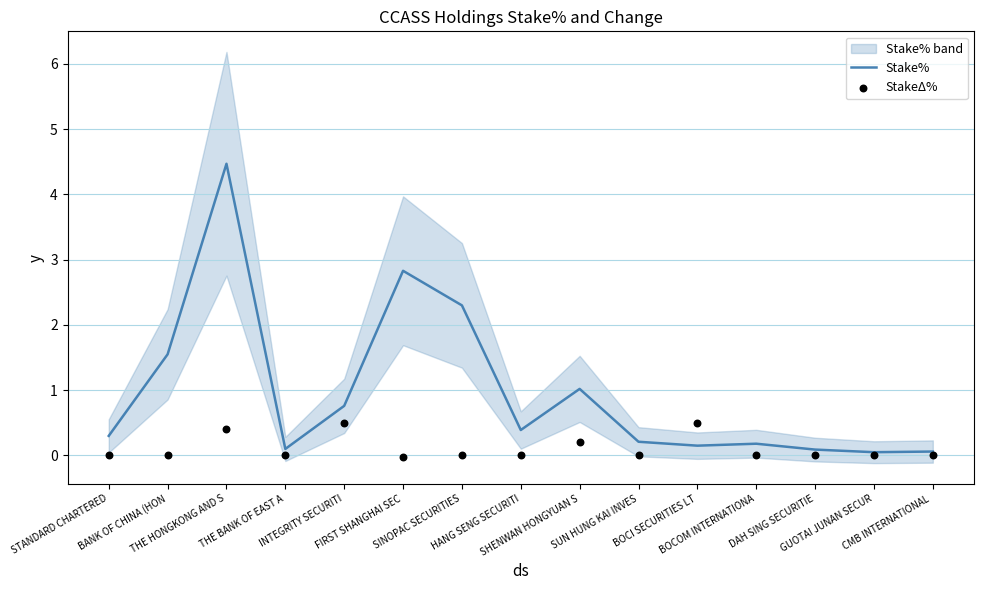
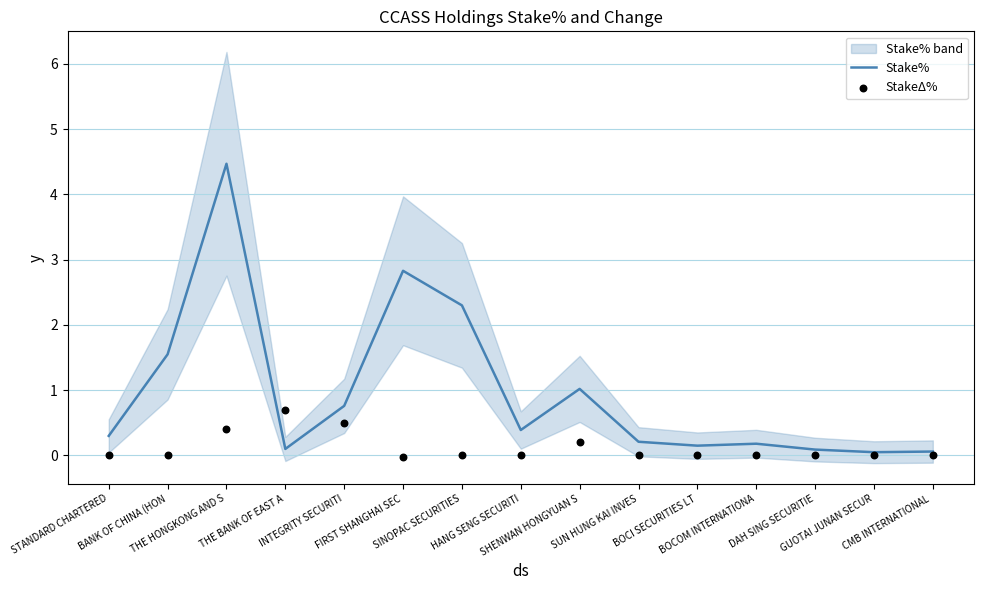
StakeΔ%, THE BANK OF EAST A: 0.0 -> 0.7
StakeΔ%, BOCI SECURITIES LT: 0.5 -> 0.0
